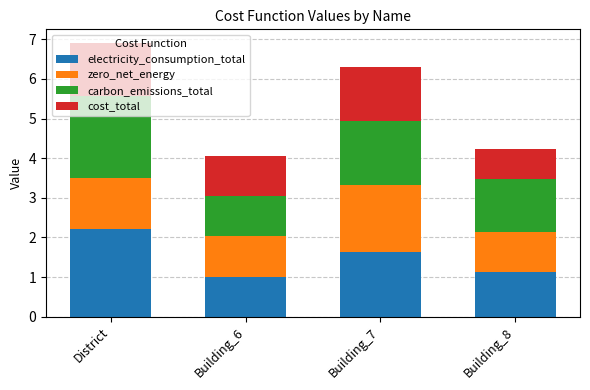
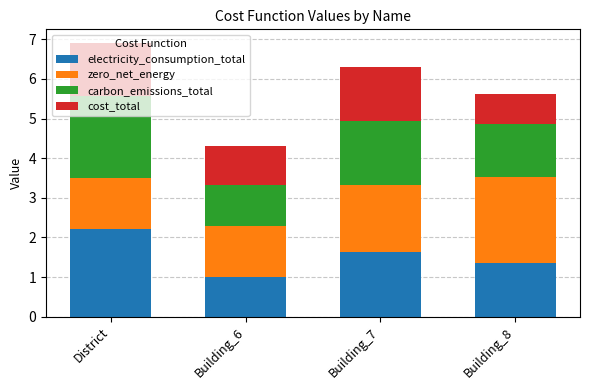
zero_net_energy, Building_6: 1.0 -> 1.3
electricity_consumption_total, Building_8: 1.1 -> 1.4
zero_net_energy, Building_8: 1.0 -> 2.2
